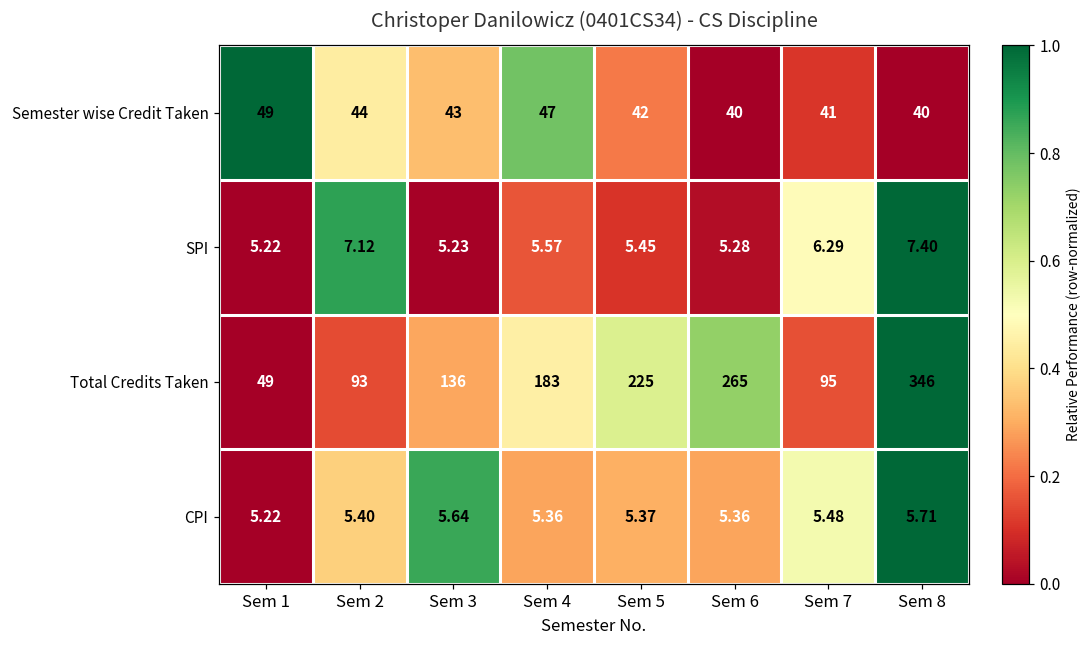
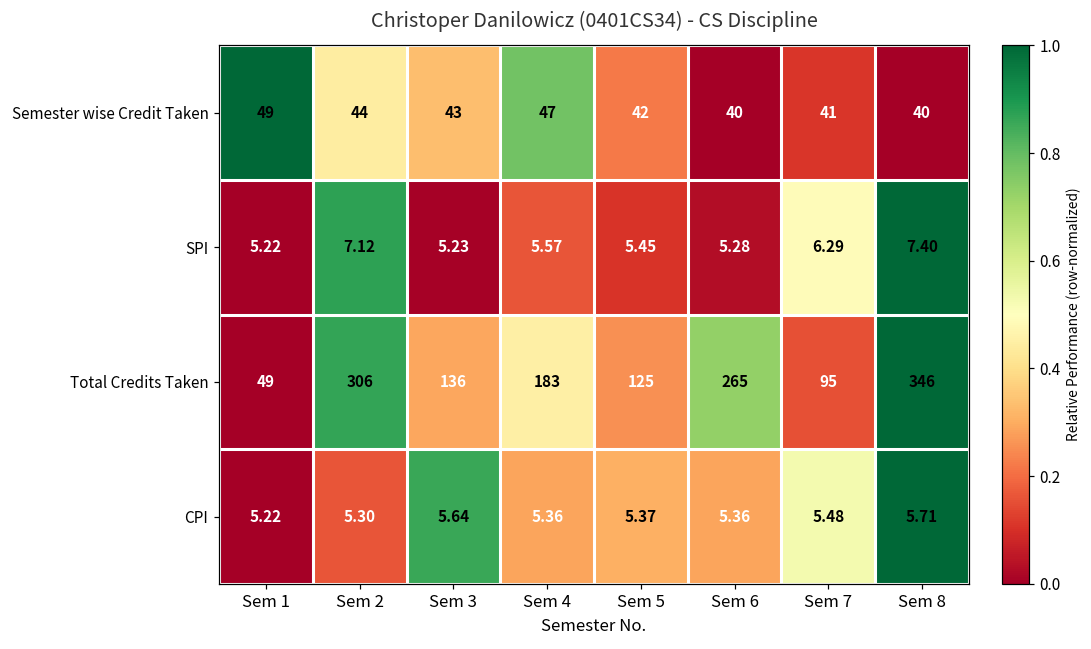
Total Credits Taken, Sem 2: 93 -> 306
Total Credits Taken, Sem 5: 225 -> 125
CPI, Sem 2: 5.40 -> 5.30
